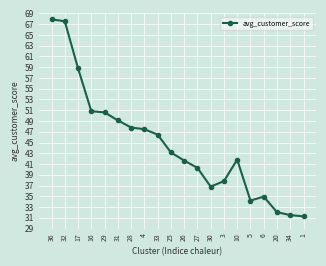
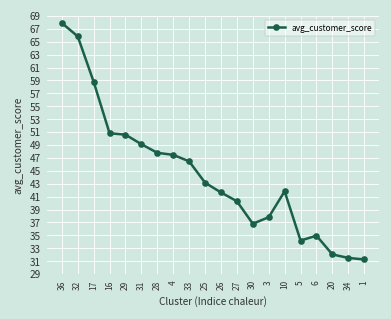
32: 68 -> 66
